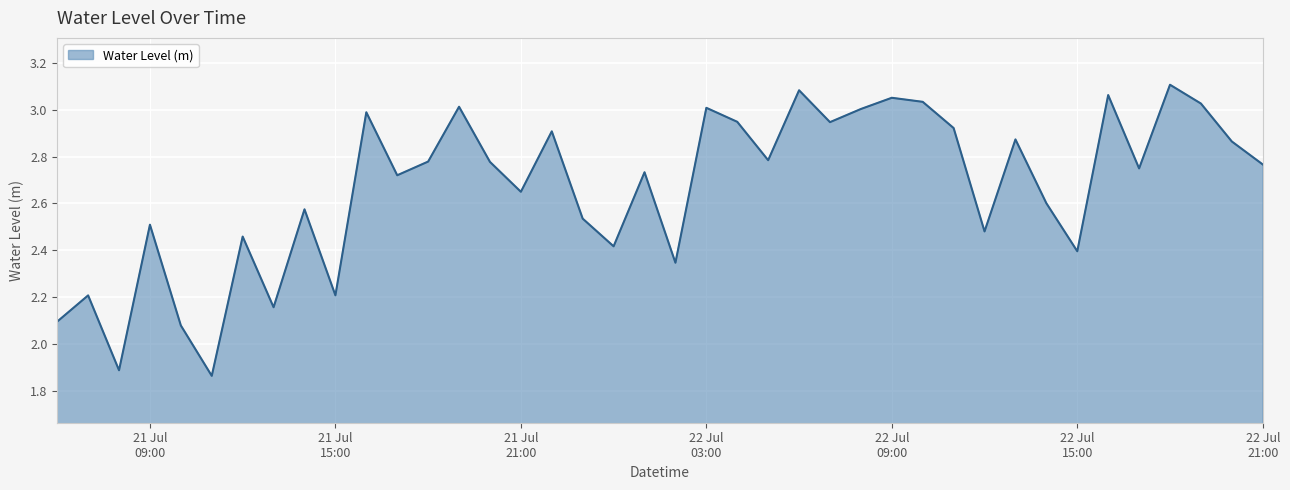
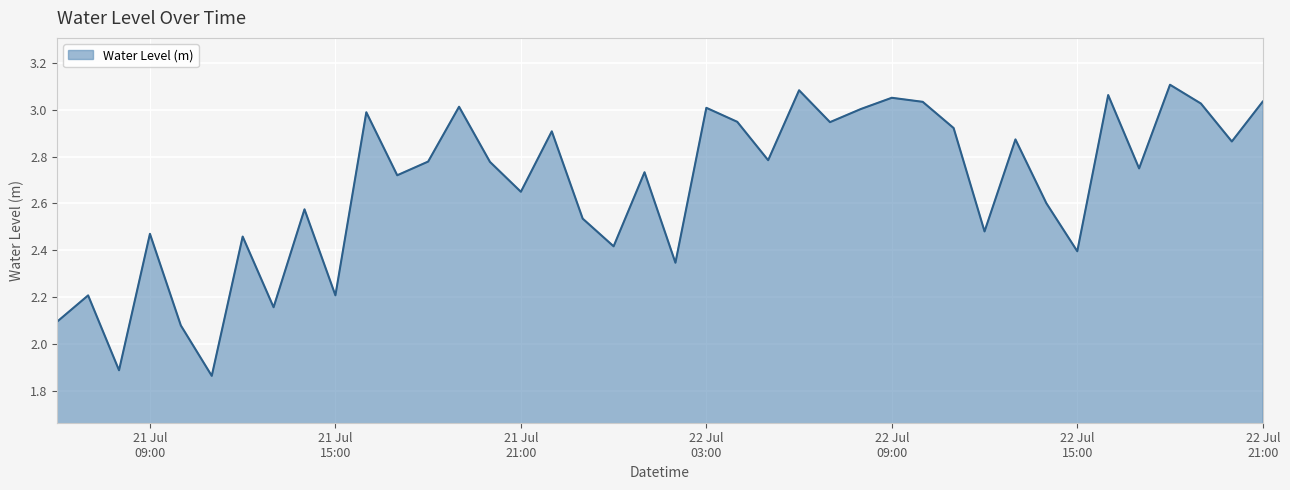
21 Jul 09:00: 2.51 -> 2.47
22 Jul 21:00: 2.77 -> 3.03
